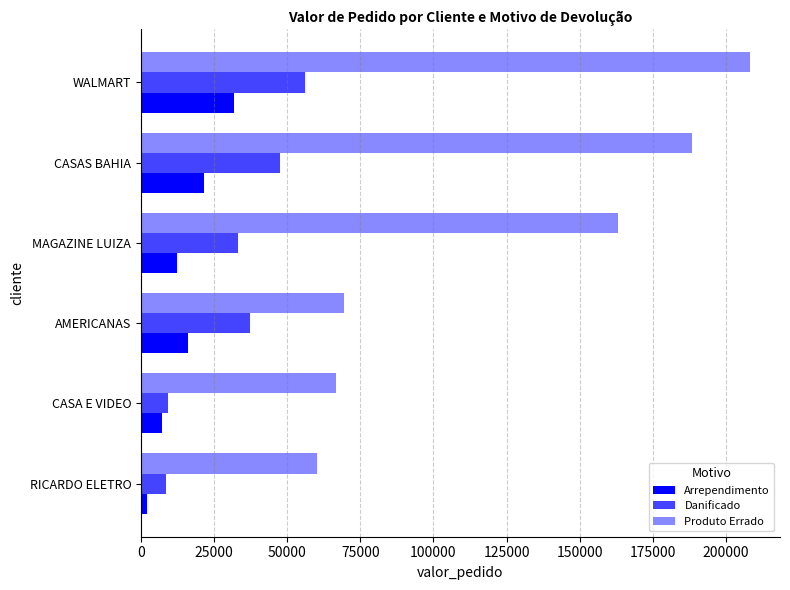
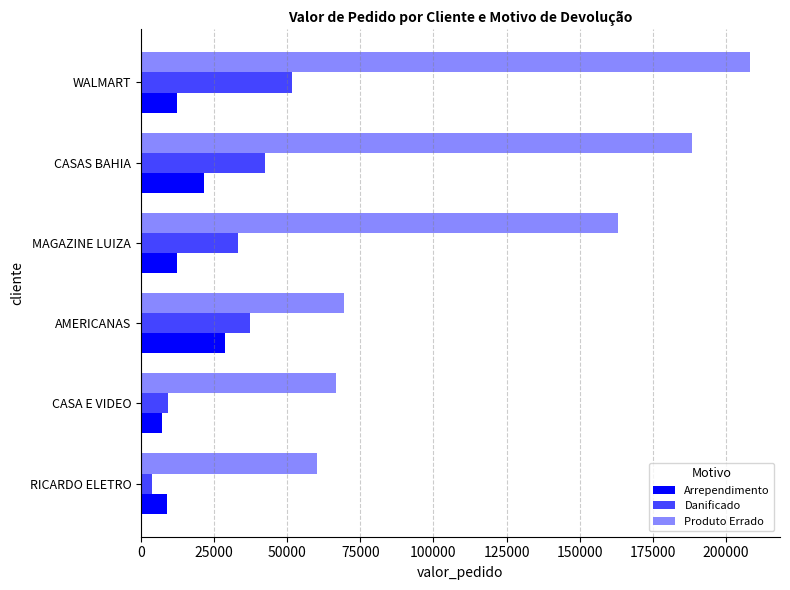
Danificado, WALMART: 56000 -> 52000
Arrependimento, WALMART: 32000 -> 12000
Danificado, CASAS BAHIA: 47000 -> 42000
Arrependimento, AMERICANAS: 16000 -> 29000
Danificado, RICARDO ELETRO: 8000 -> 4000
Arrependimento, RICARDO ELETRO: 2000 -> 9000
